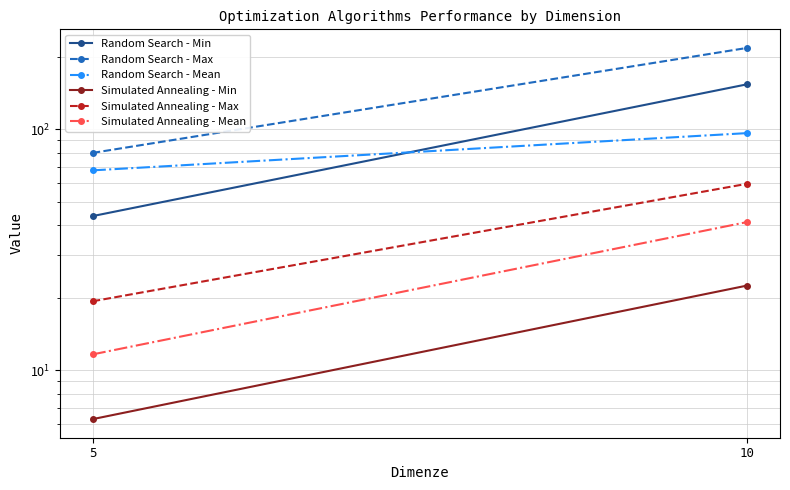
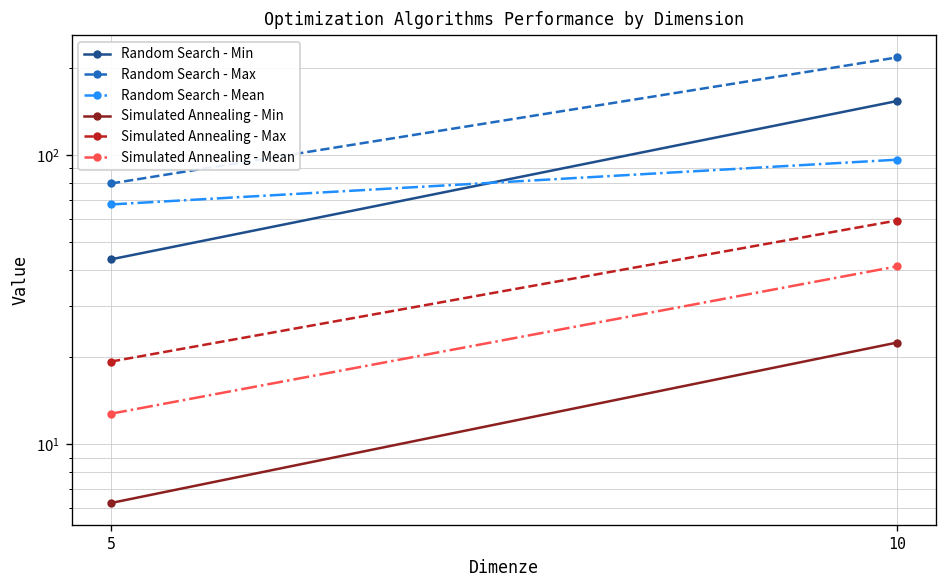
Simulated Annealing - Mean, 5: 12 -> 13
